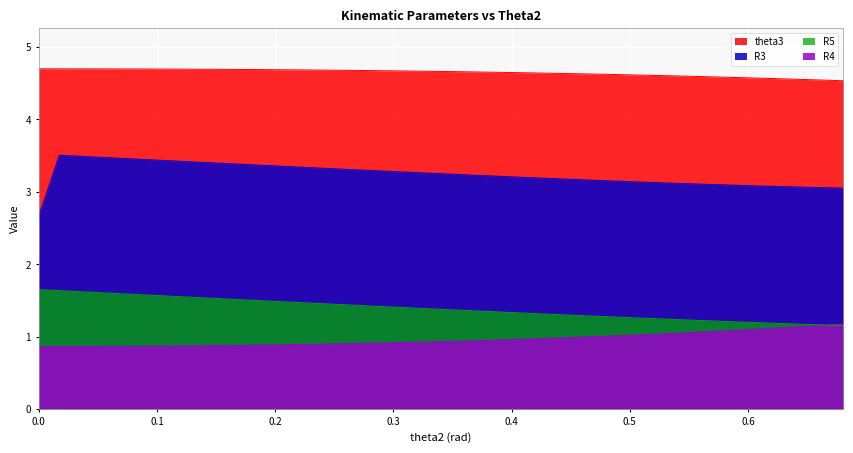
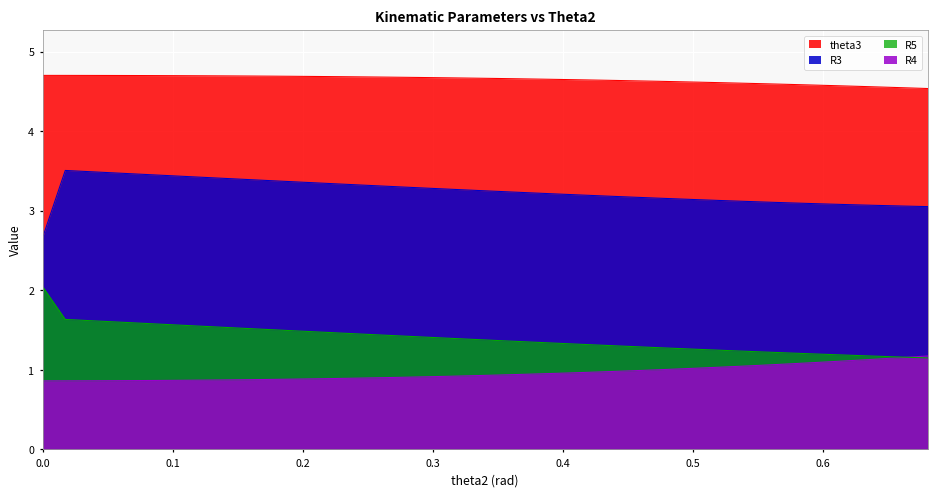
R5, 0.0: 1.6 -> 2.0
